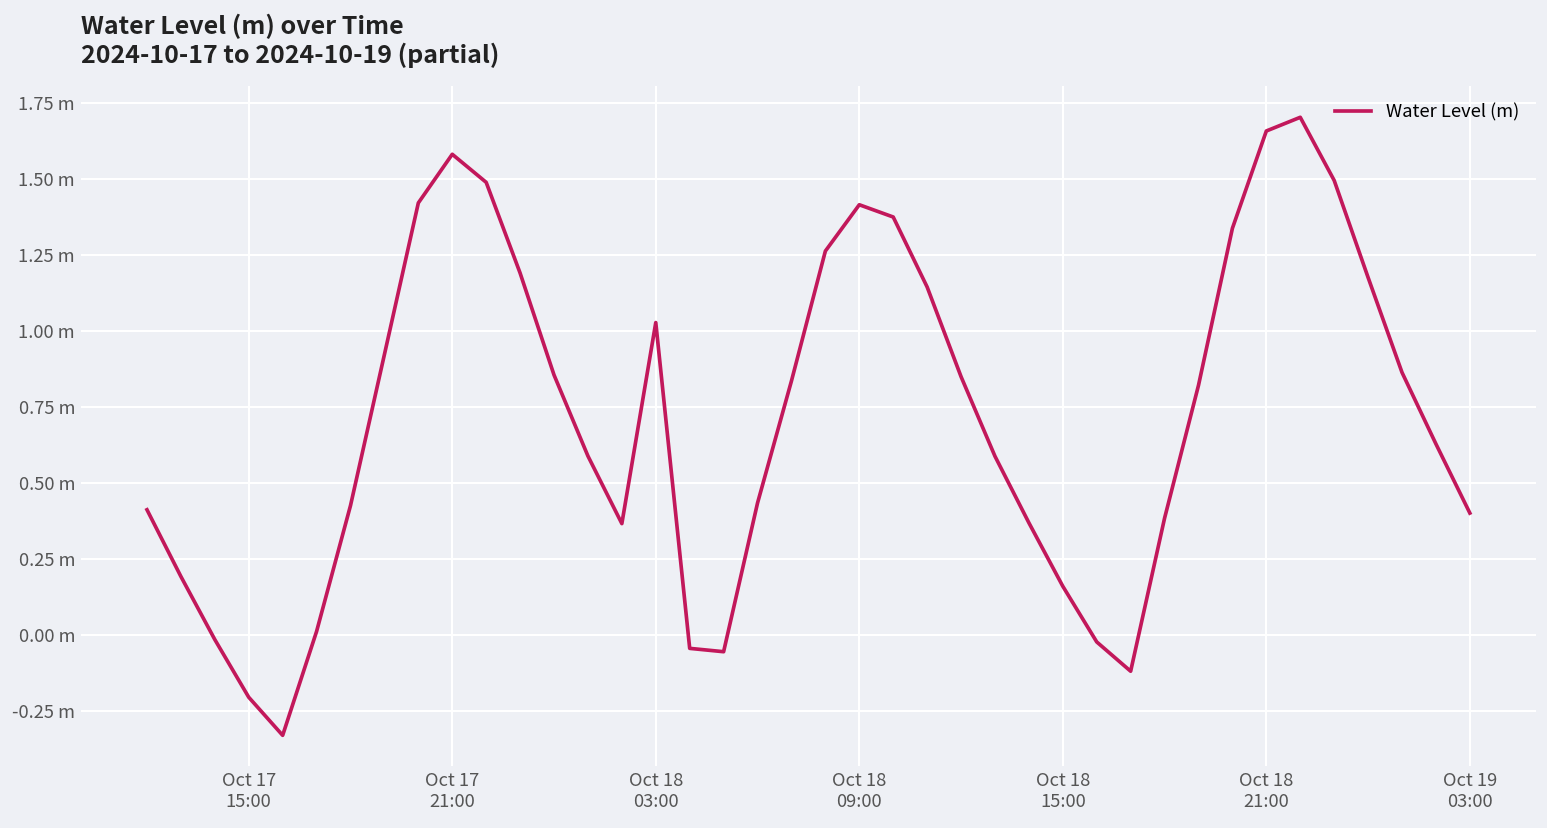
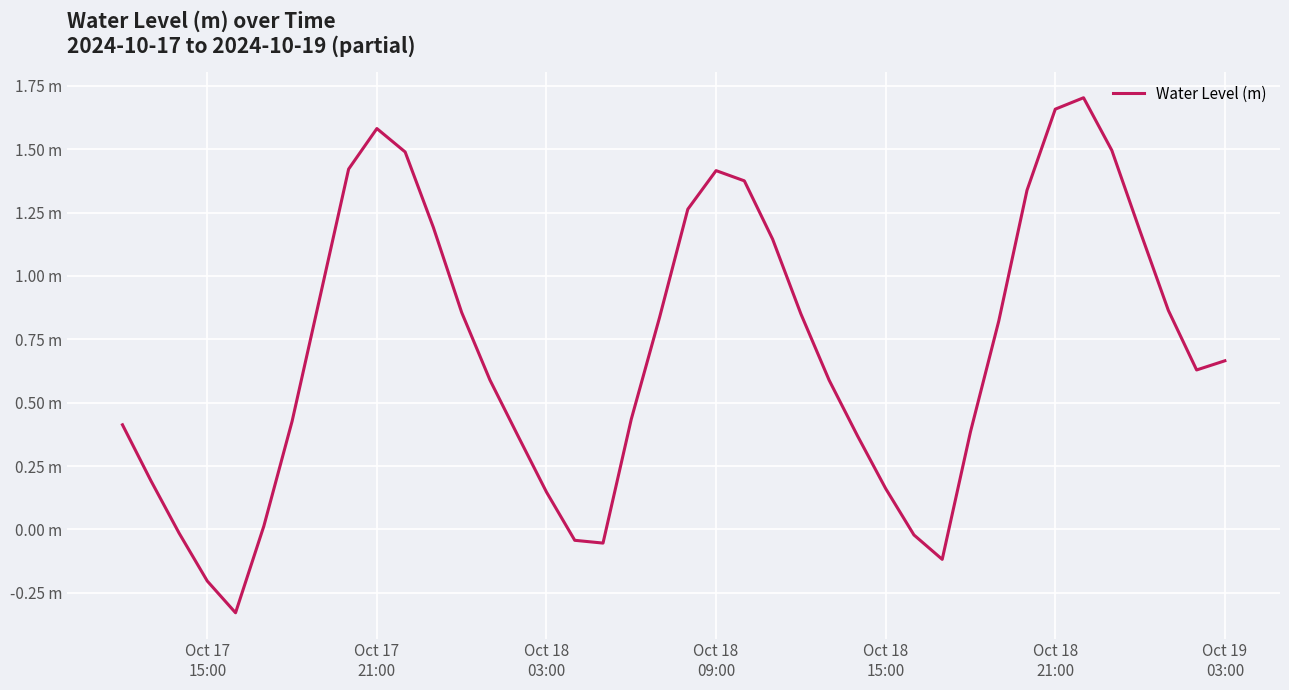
Oct 18 03:00: 1.03 m -> 0.15 m
Oct 19 03:00: 0.40 m -> 0.67 m
